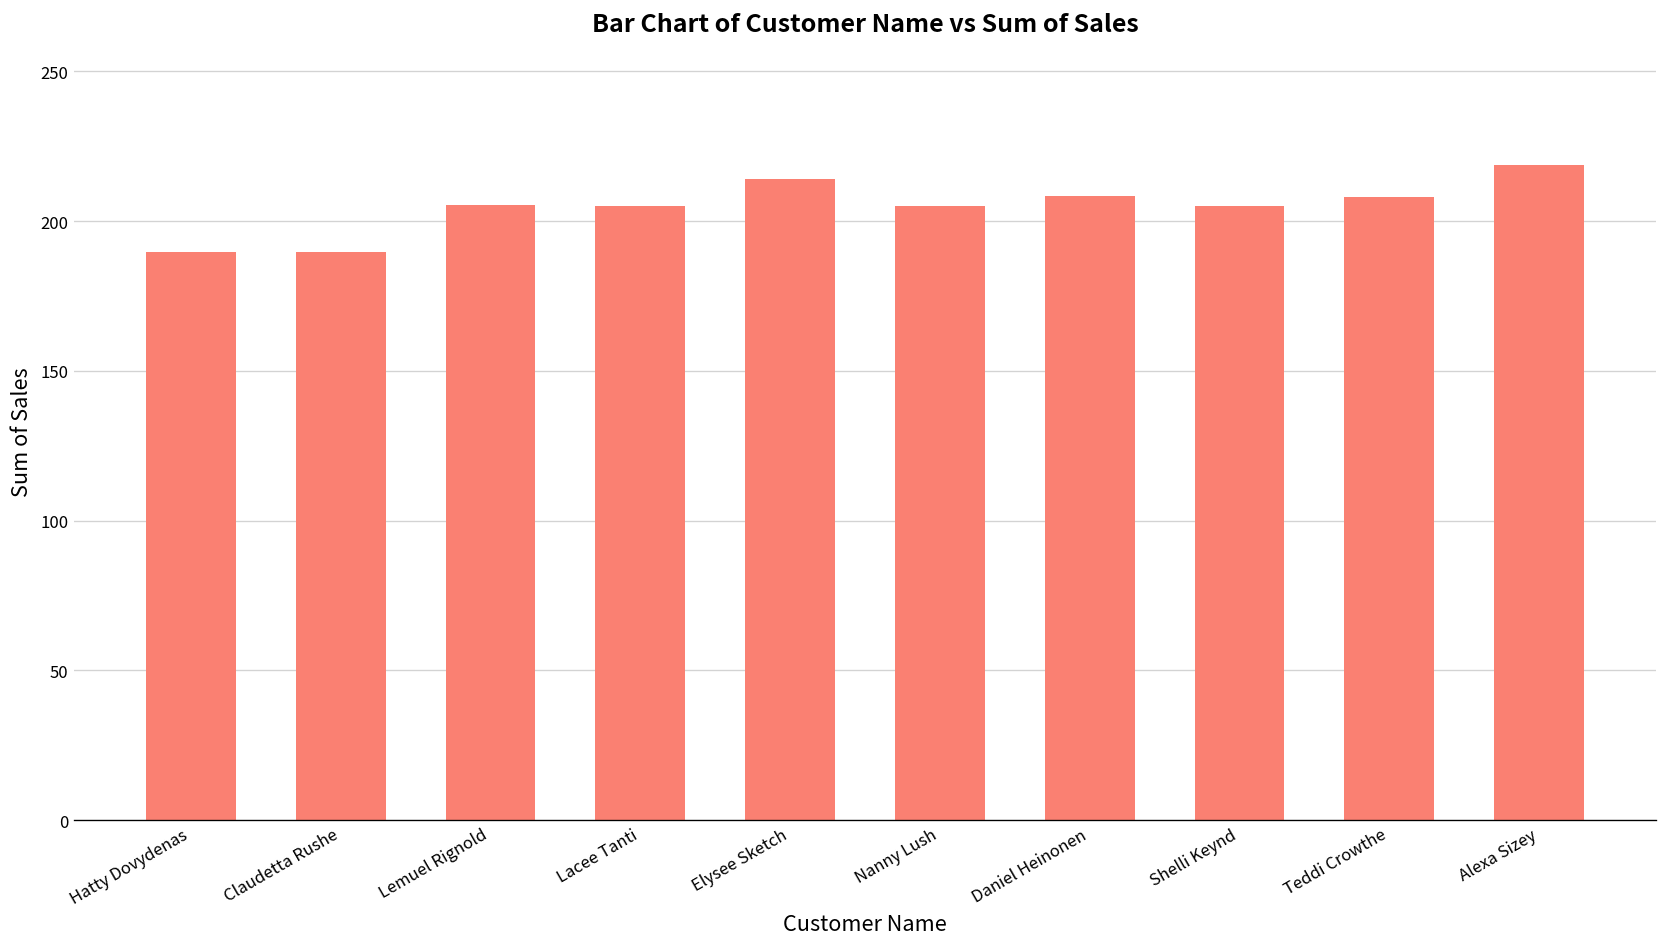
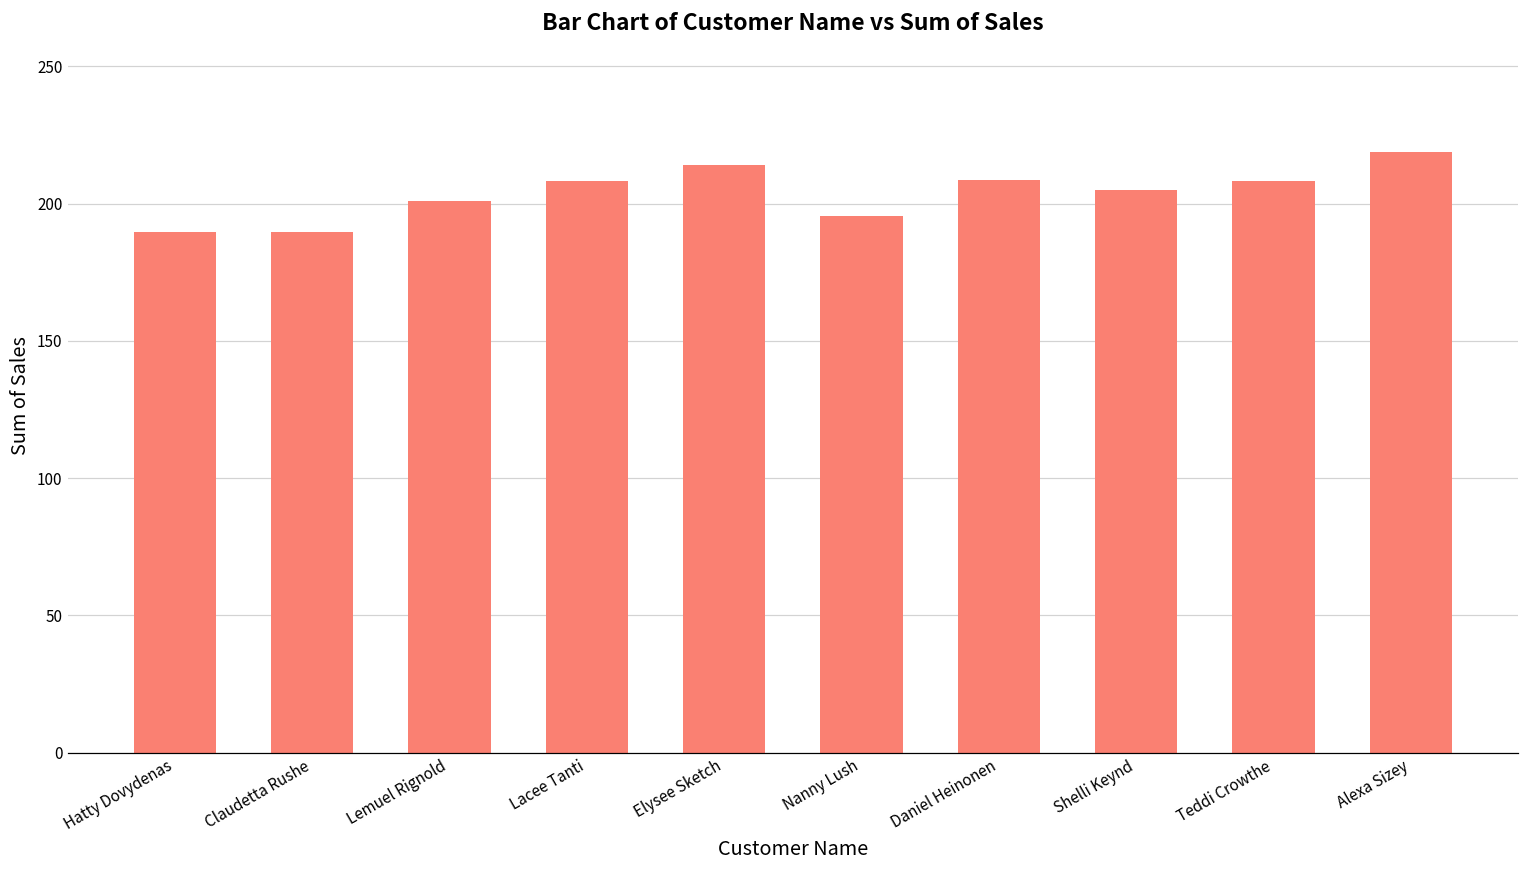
Lemuel Rignold: 205 -> 201
Lacee Tanti: 205 -> 208
Nanny Lush: 205 -> 196
